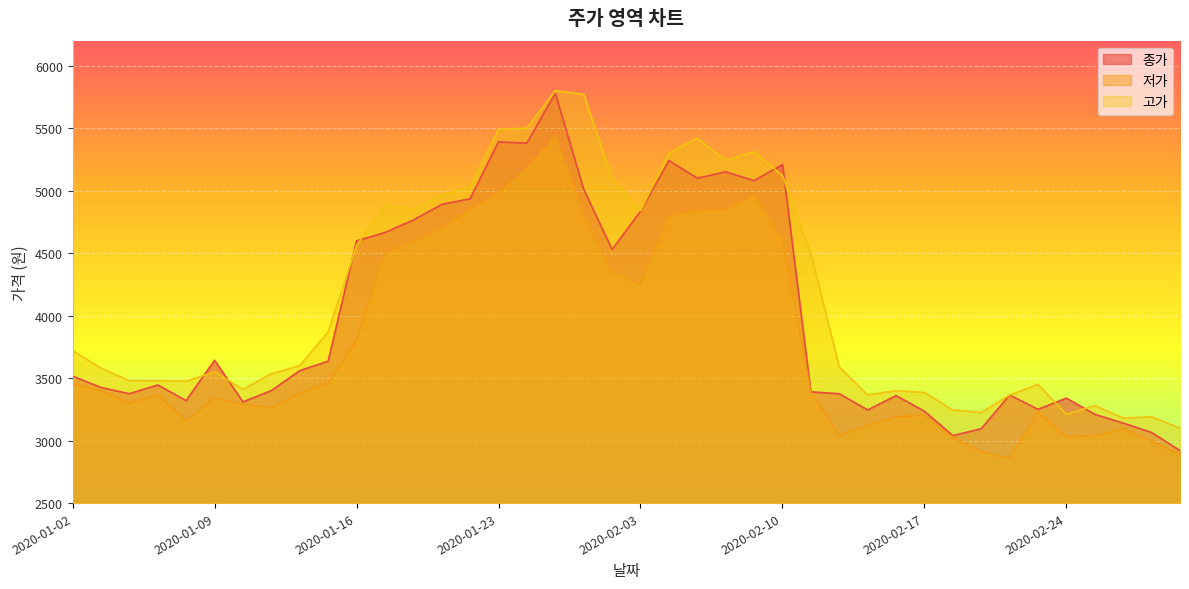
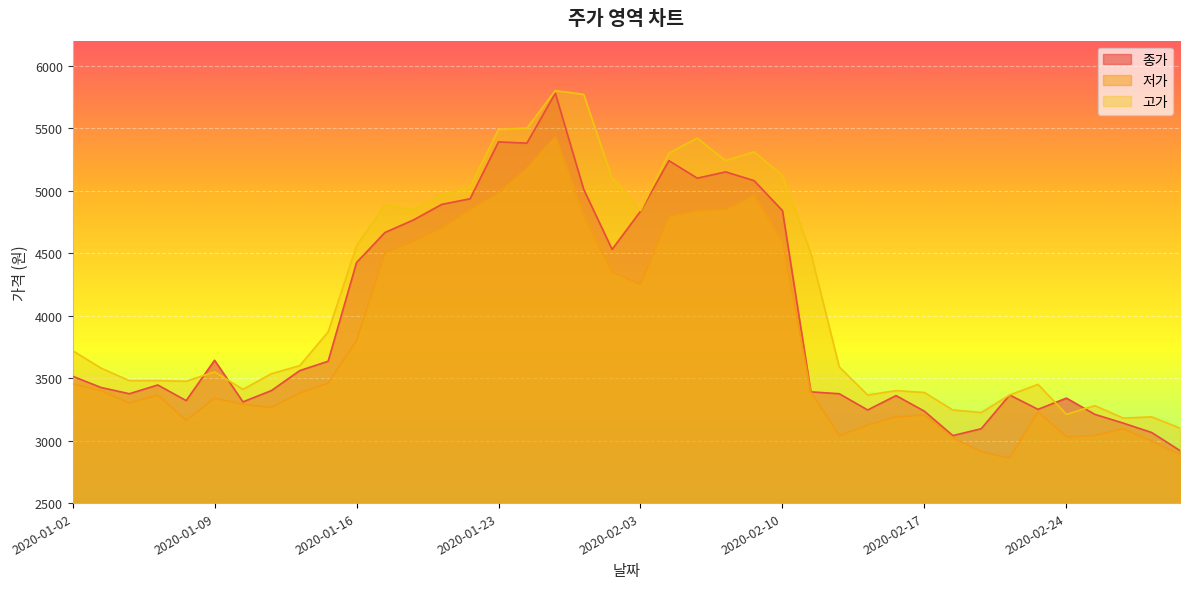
종가, 2020-01-16: 4600 -> 4430
종가, 2020-02-10: 5210 -> 4840
